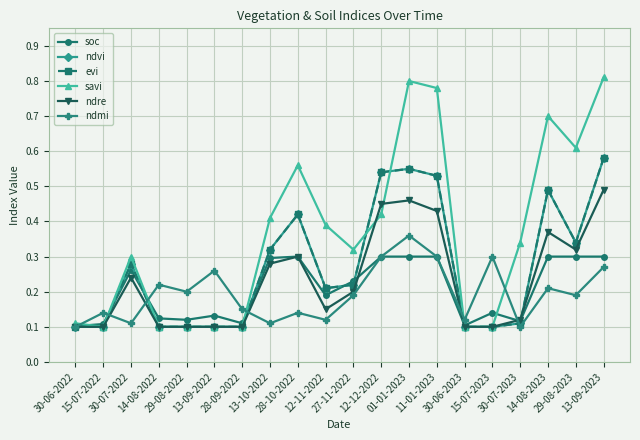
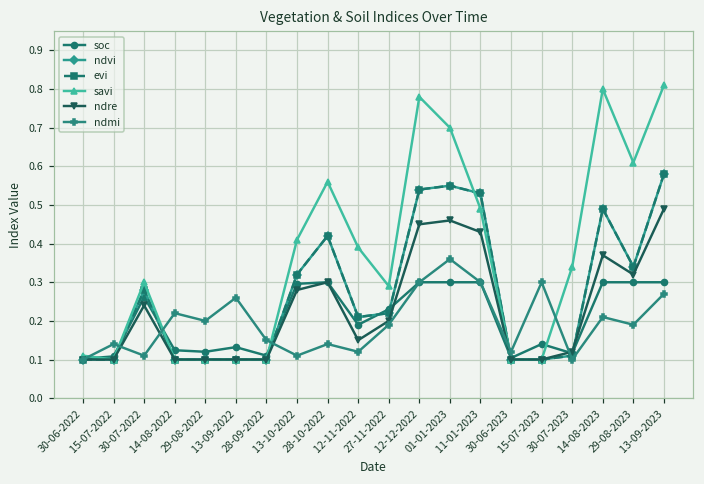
savi, 27-11-2022: 0.32 -> 0.29
savi, 12-12-2022: 0.42 -> 0.78
savi, 01-01-2023: 0.8 -> 0.7
savi, 11-01-2023: 0.78 -> 0.49
savi, 14-08-2023: 0.7 -> 0.8
